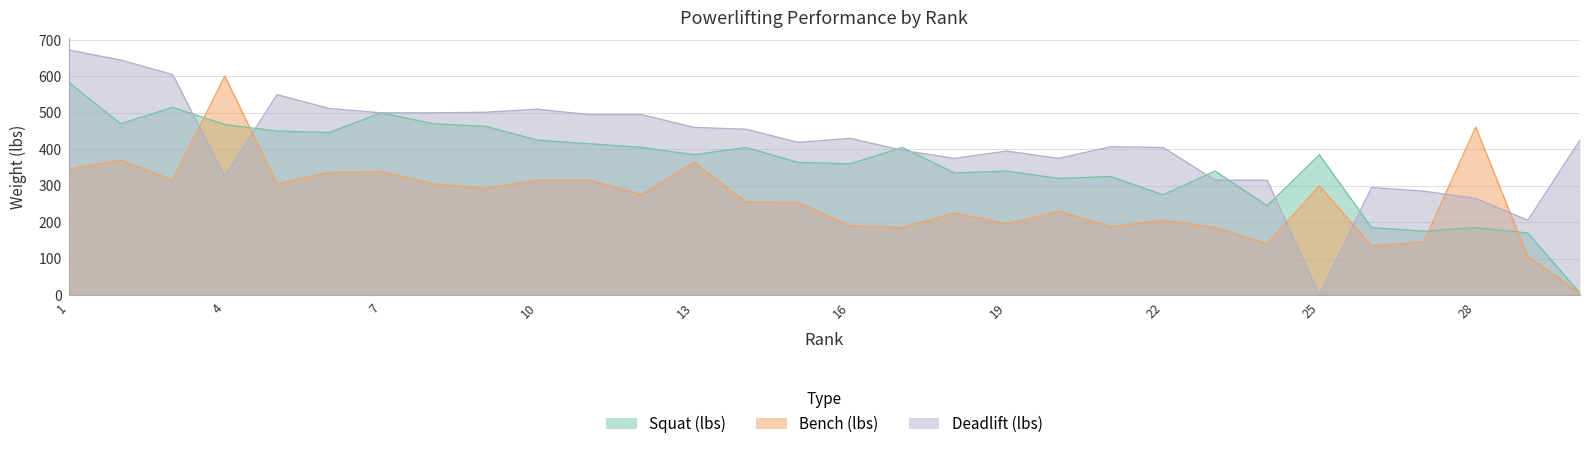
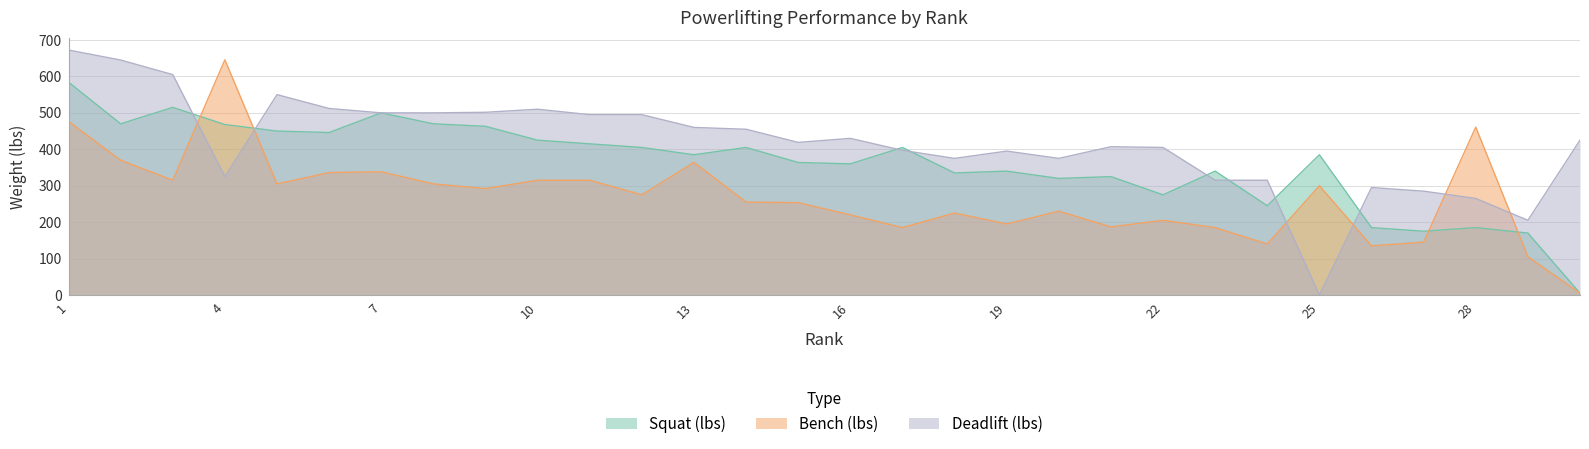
Bench (lbs), 1: 350 -> 480
Bench (lbs), 4: 600 -> 650
Bench (lbs), 16: 190 -> 220
